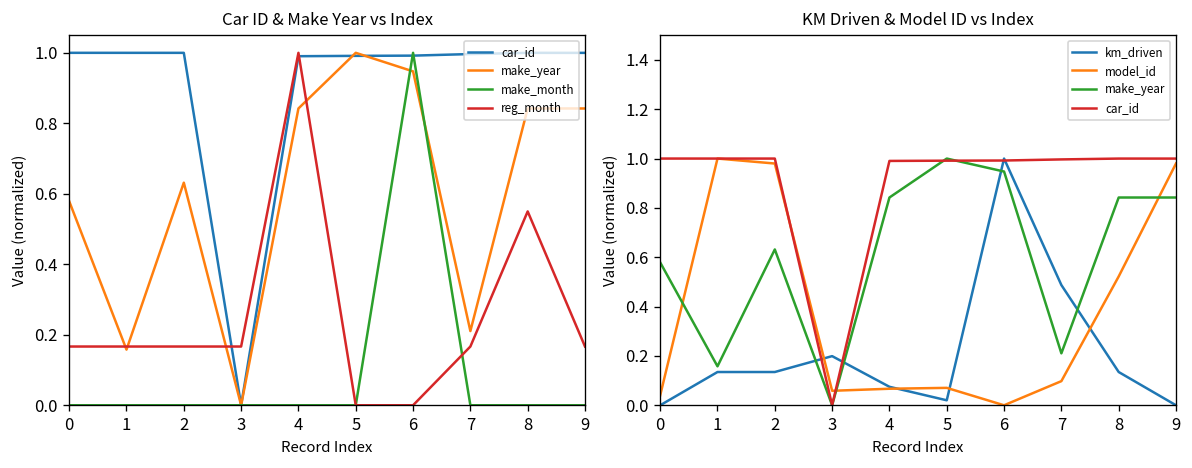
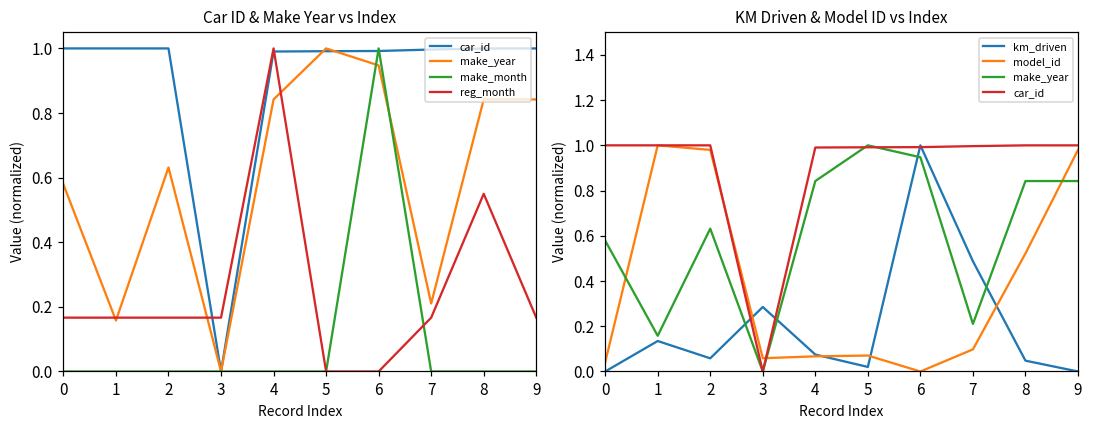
KM Driven & Model ID vs Index, km_driven, 2: 0.13 -> 0.06
KM Driven & Model ID vs Index, km_driven, 3: 0.20 -> 0.29
KM Driven & Model ID vs Index, km_driven, 8: 0.13 -> 0.05
